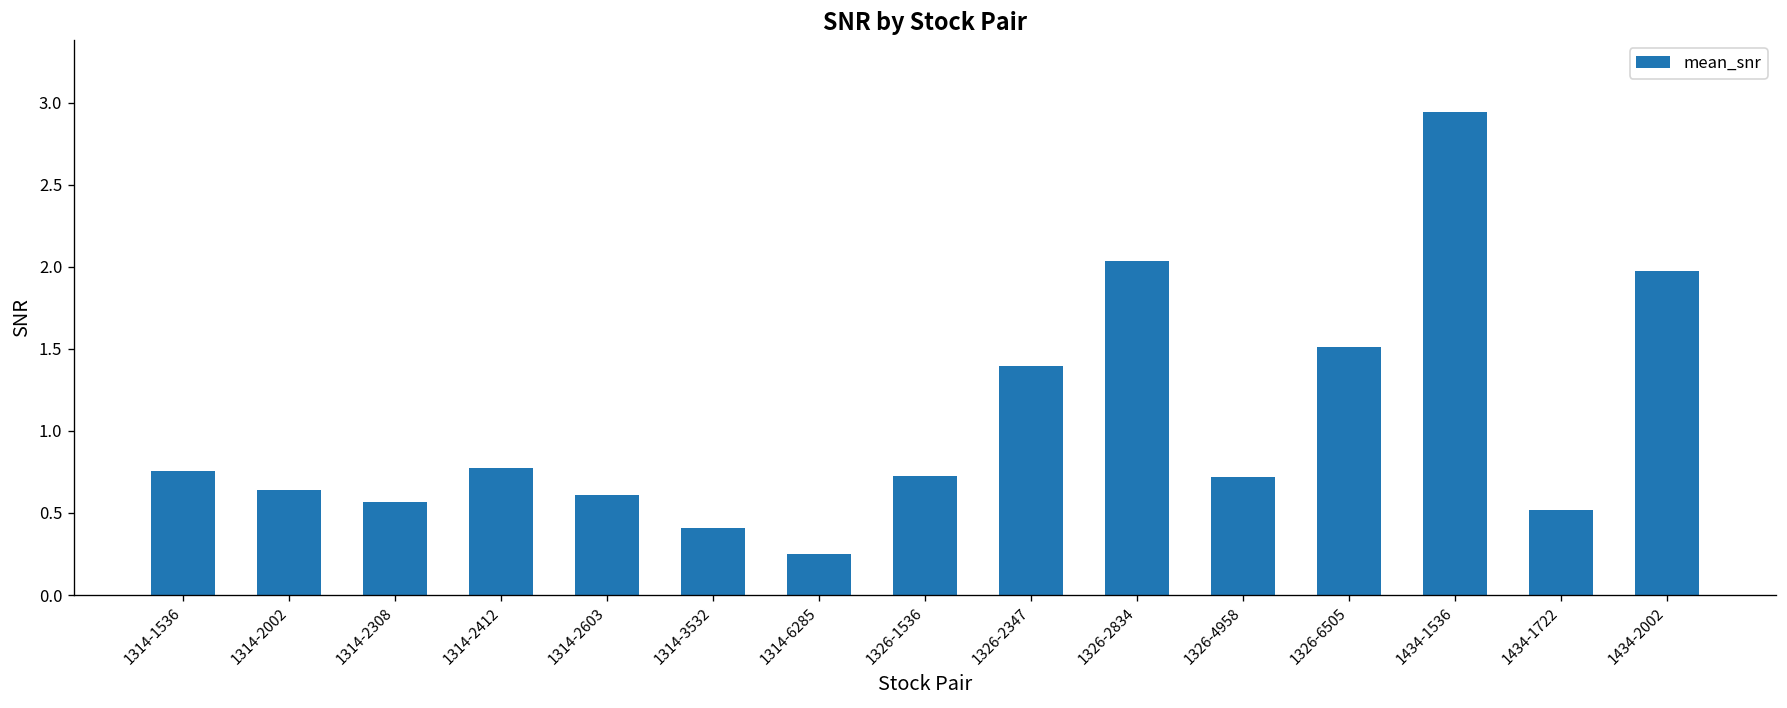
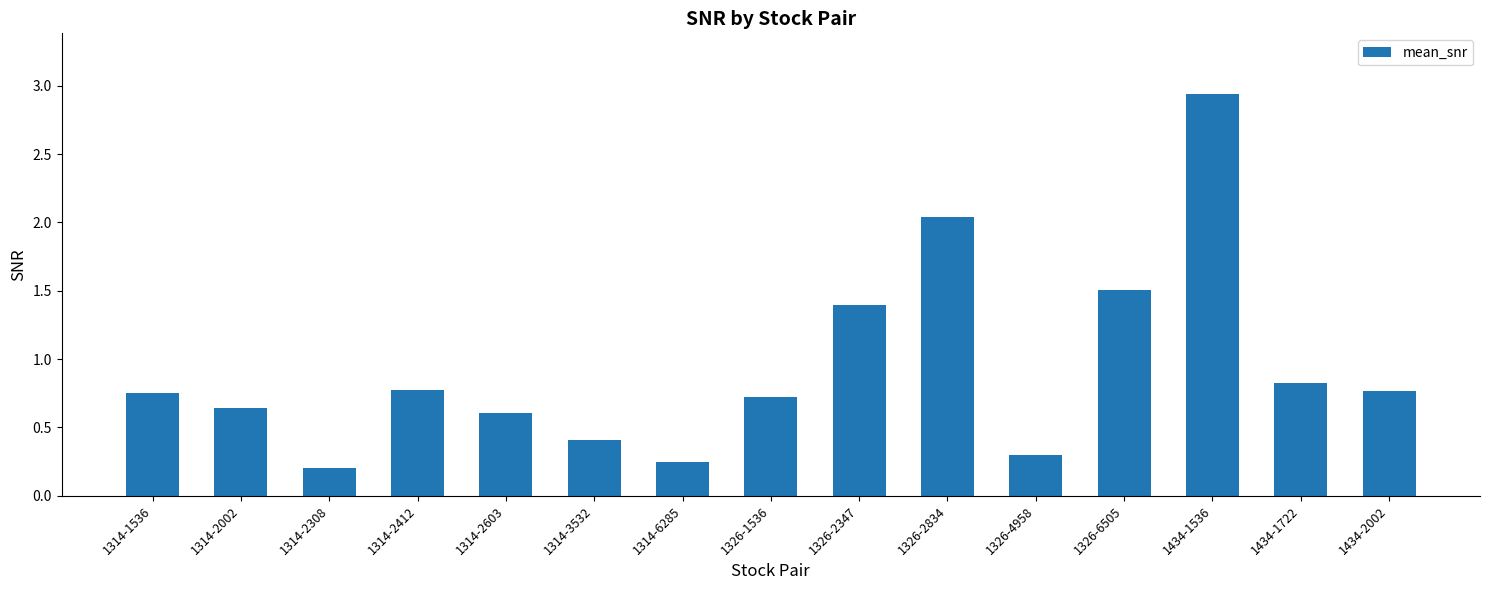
1314-2308: 0.57 -> 0.20
1326-4958: 0.72 -> 0.30
1434-1722: 0.52 -> 0.83
1434-2002: 1.97 -> 0.76
